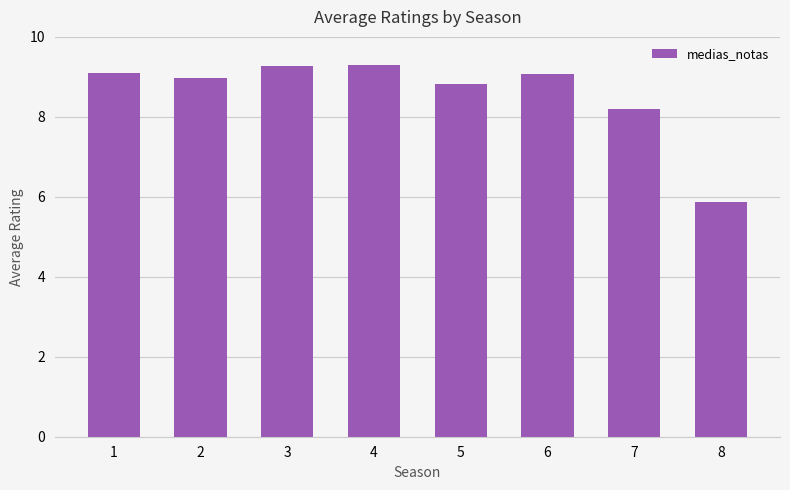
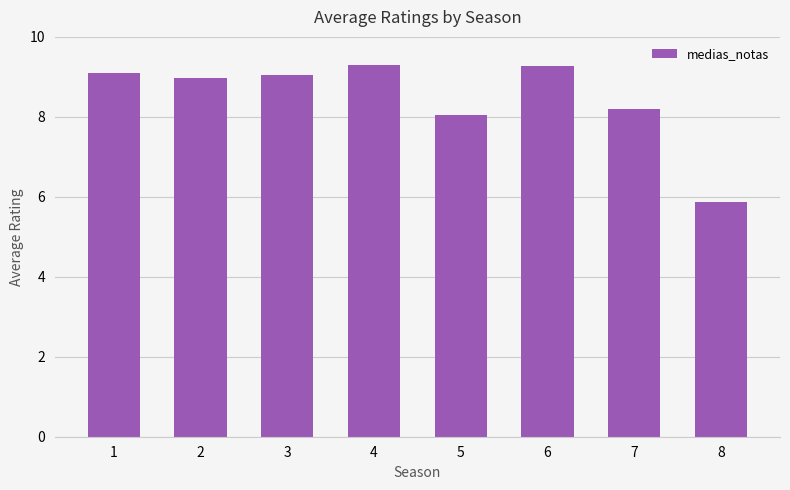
3: 9.3 -> 9.1
5: 8.8 -> 8.0
6: 9.1 -> 9.3
